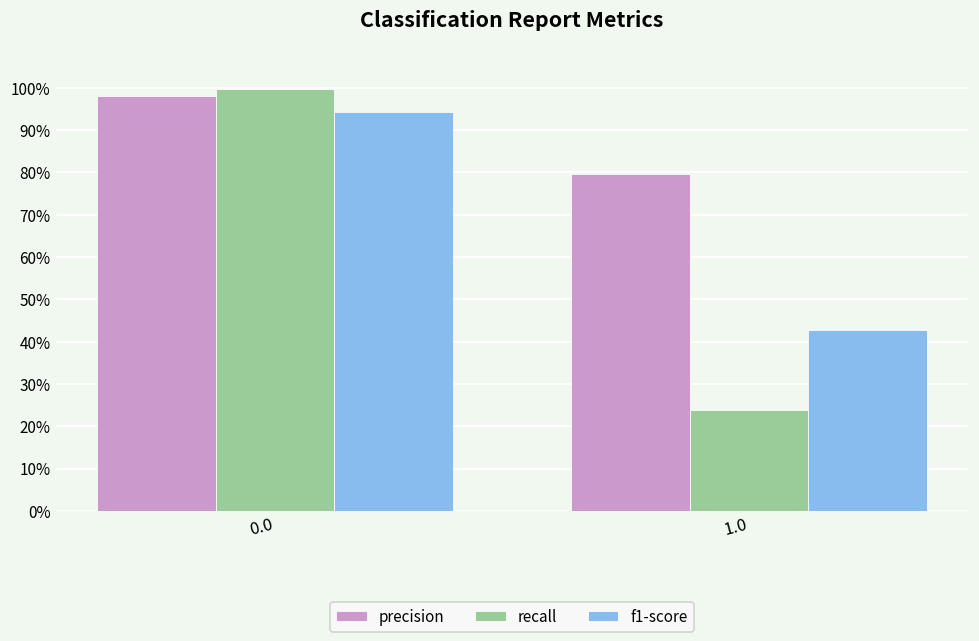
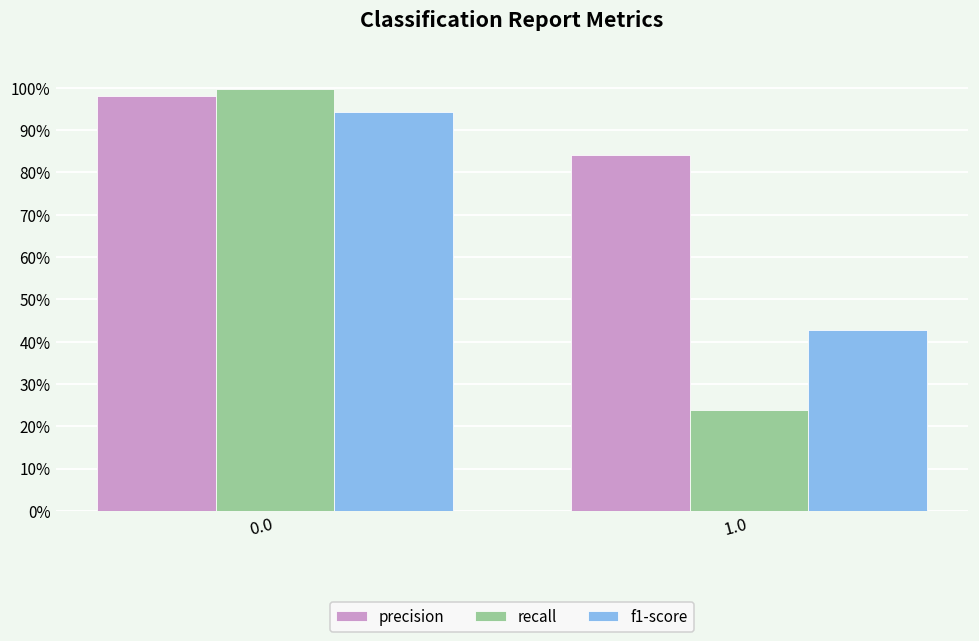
precision, 1.0: 80% -> 84%
